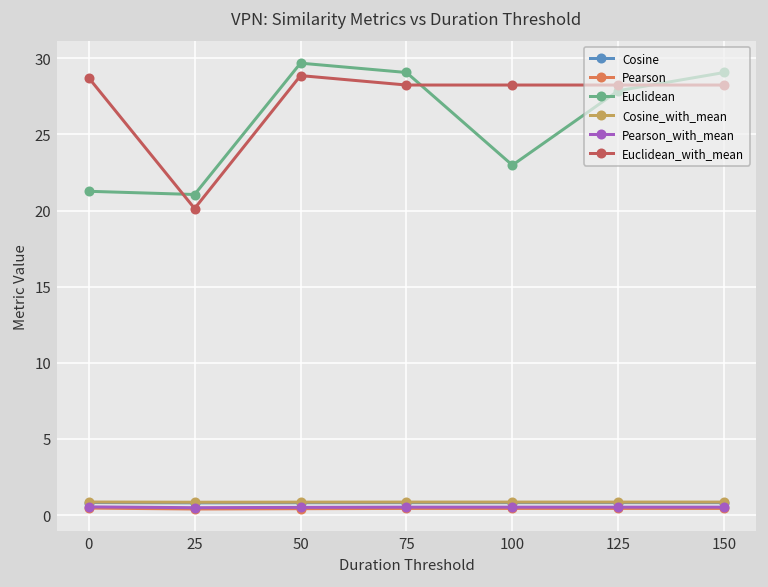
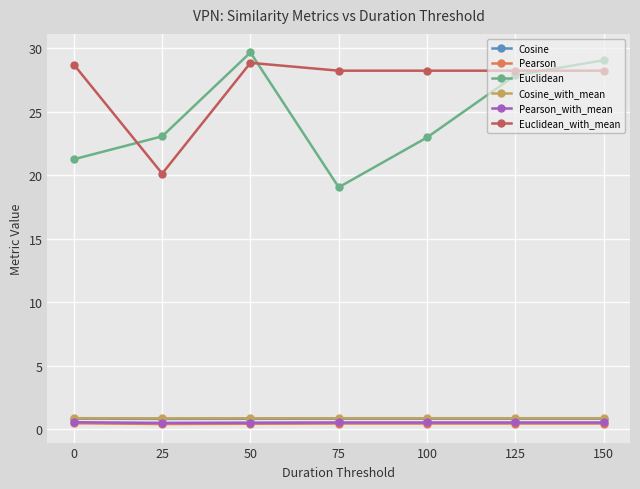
Euclidean, 25: 21.1 -> 23.1
Euclidean, 75: 29.1 -> 19.1
